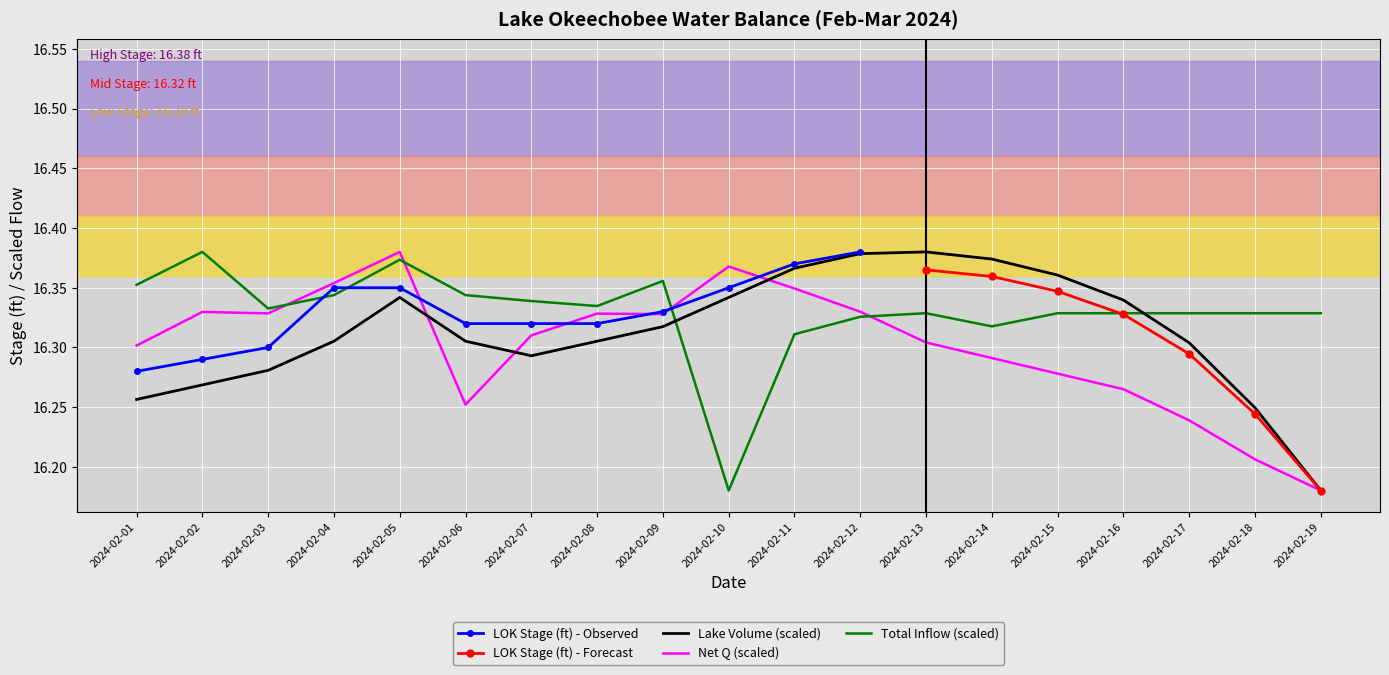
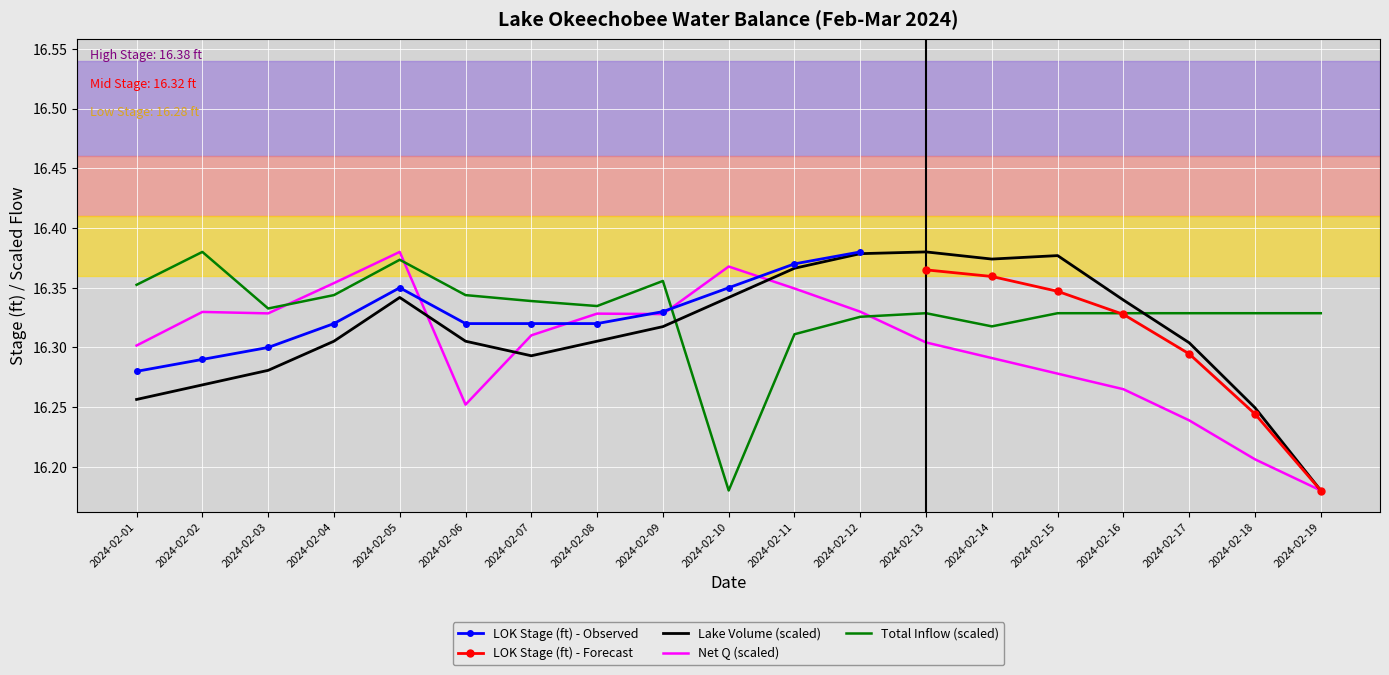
LOK Stage (ft) - Observed, 2024-02-04: 16.35 -> 16.32
Lake Volume (scaled), 2024-02-15: 16.361 -> 16.377
